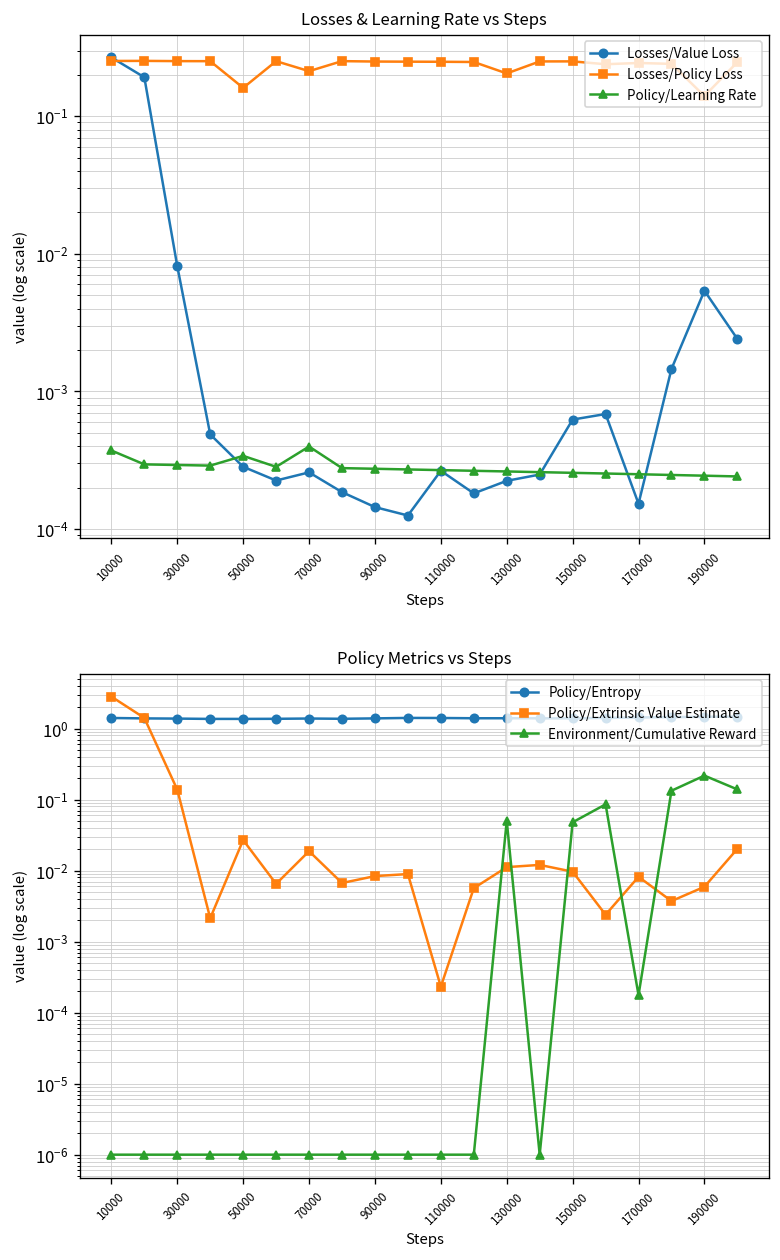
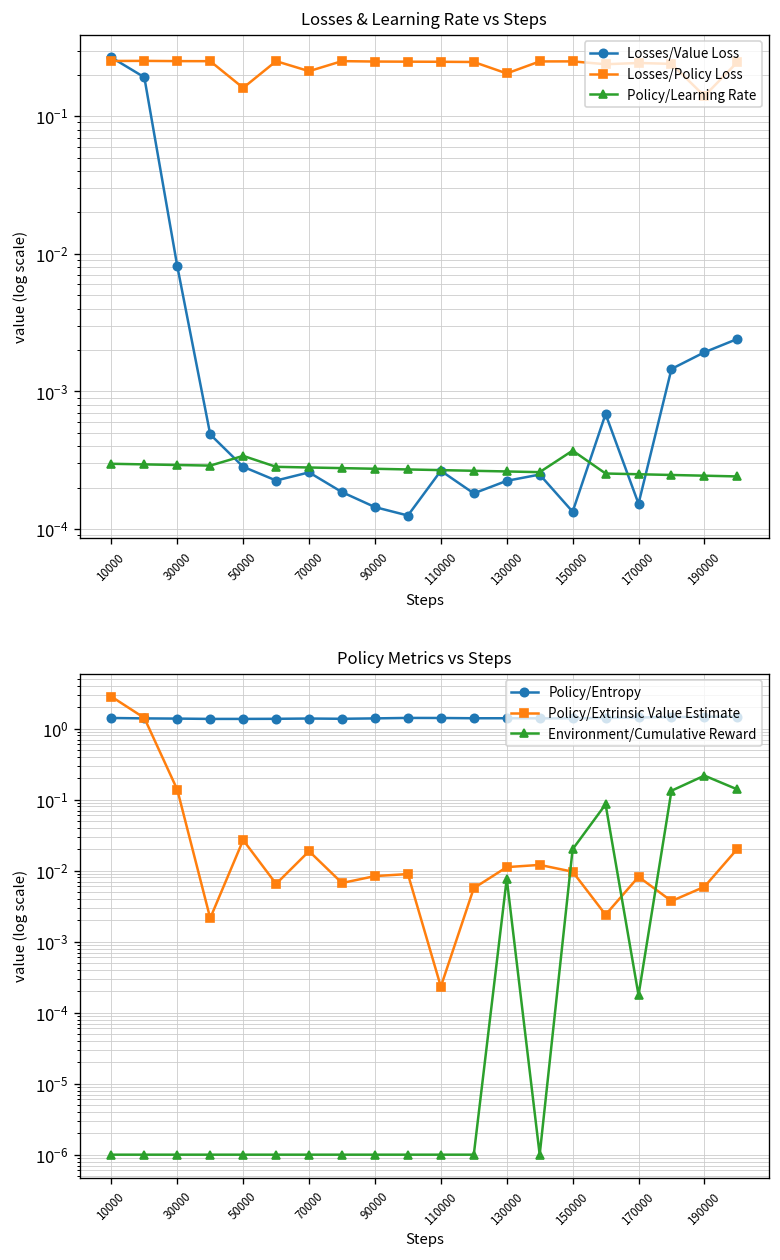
Losses & Learning Rate vs Steps, Policy/Learning Rate, 10000: 0.00037 -> 0.00030
Losses & Learning Rate vs Steps, Policy/Learning Rate, 70000: 0.00040 -> 0.00028
Losses & Learning Rate vs Steps, Losses/Value Loss, 150000: 0.0006 -> 0.00013
Losses & Learning Rate vs Steps, Policy/Learning Rate, 150000: 0.00026 -> 0.00037
Losses & Learning Rate vs Steps, Losses/Value Loss, 190000: 0.005 -> 0.0019
Policy Metrics vs Steps, Environment/Cumulative Reward, 130000: 0.05 -> 0.008
Policy Metrics vs Steps, Environment/Cumulative Reward, 150000: 0.05 -> 0.020
